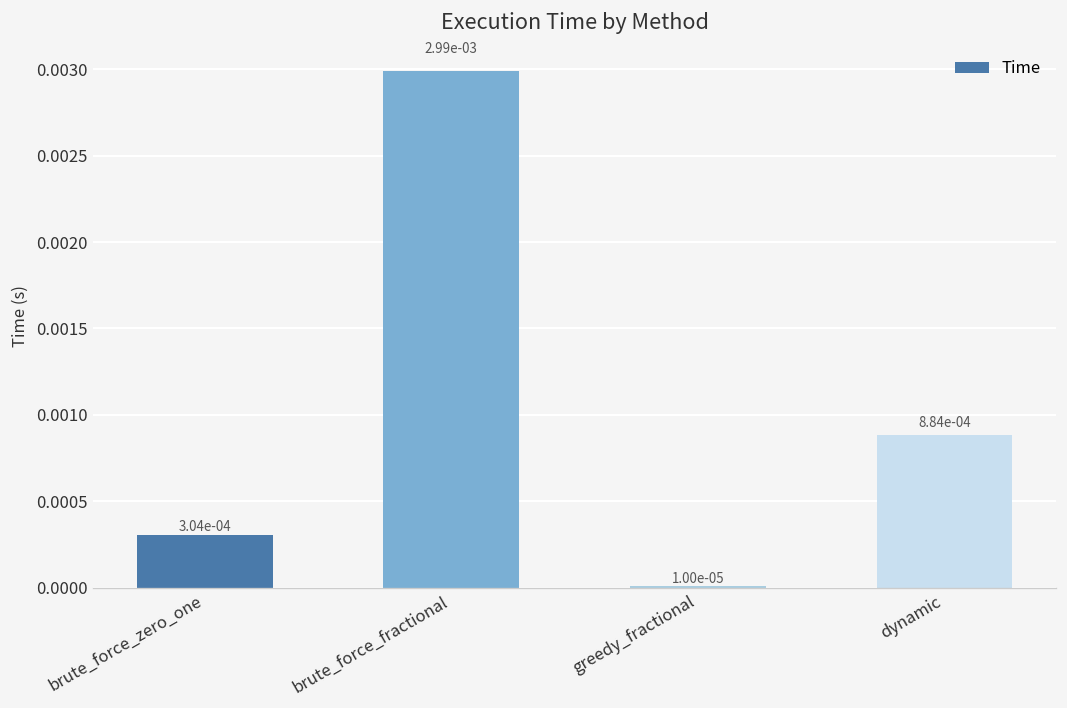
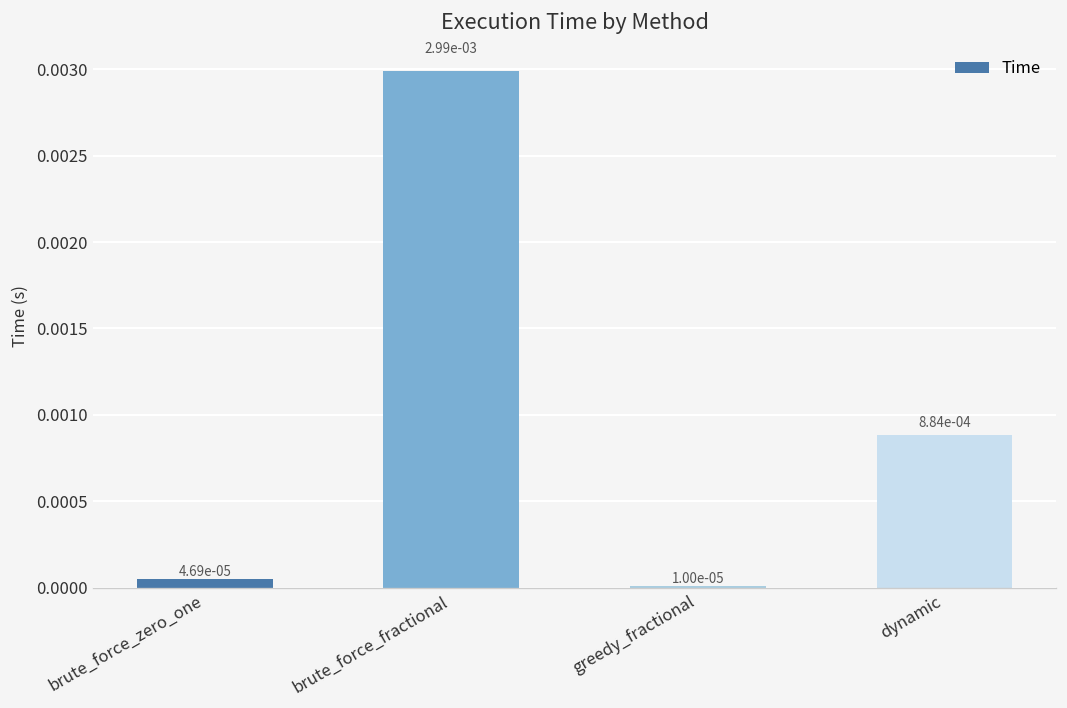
brute_force_zero_one: 3.04e-04 -> 4.69e-05
